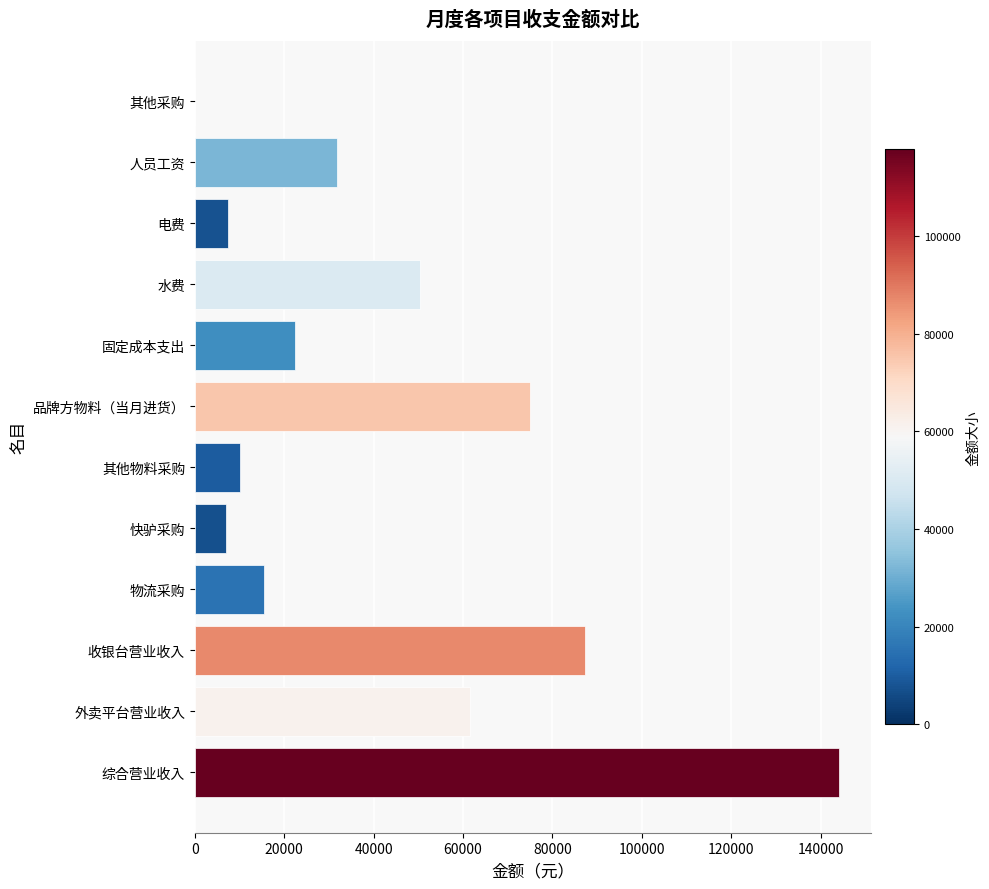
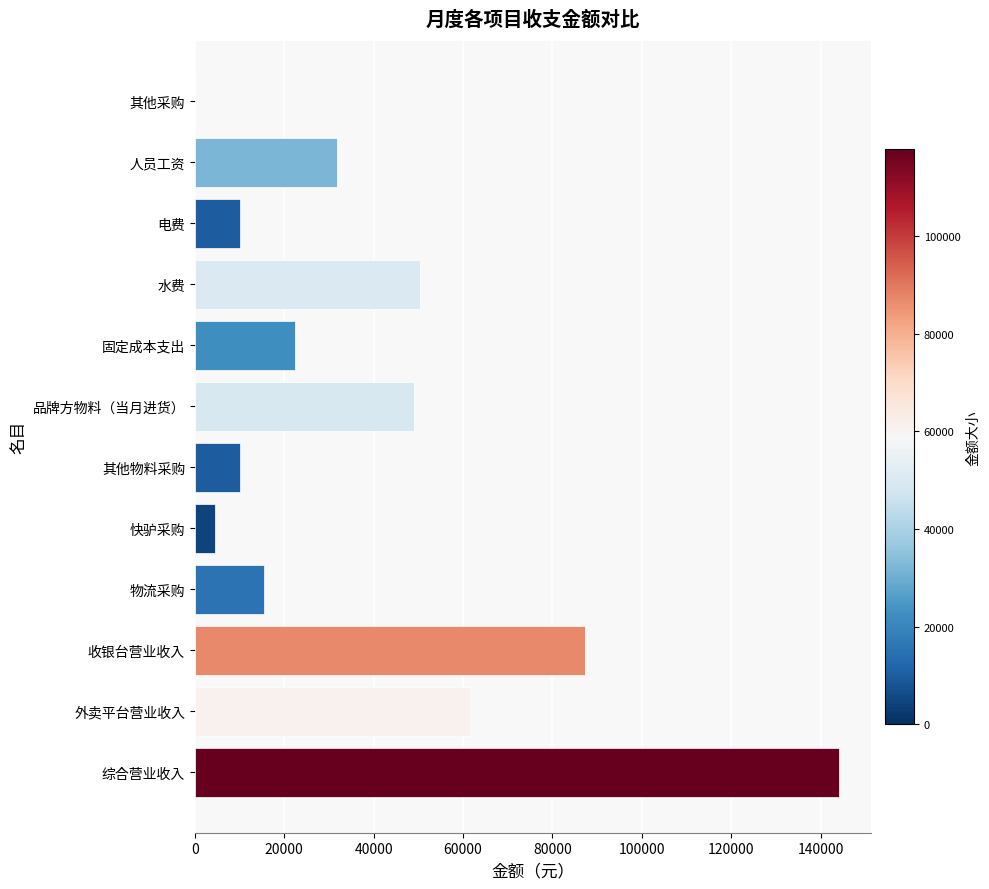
电费: 7000 -> 10000
品牌方物料（当月进货）: 75000 -> 49000
快驴采购: 7000 -> 4000
